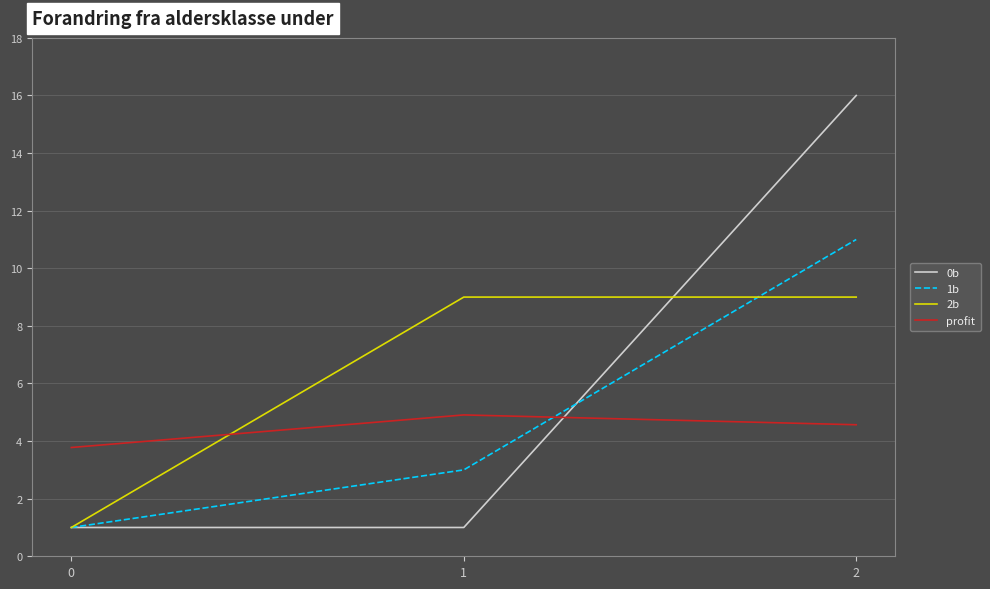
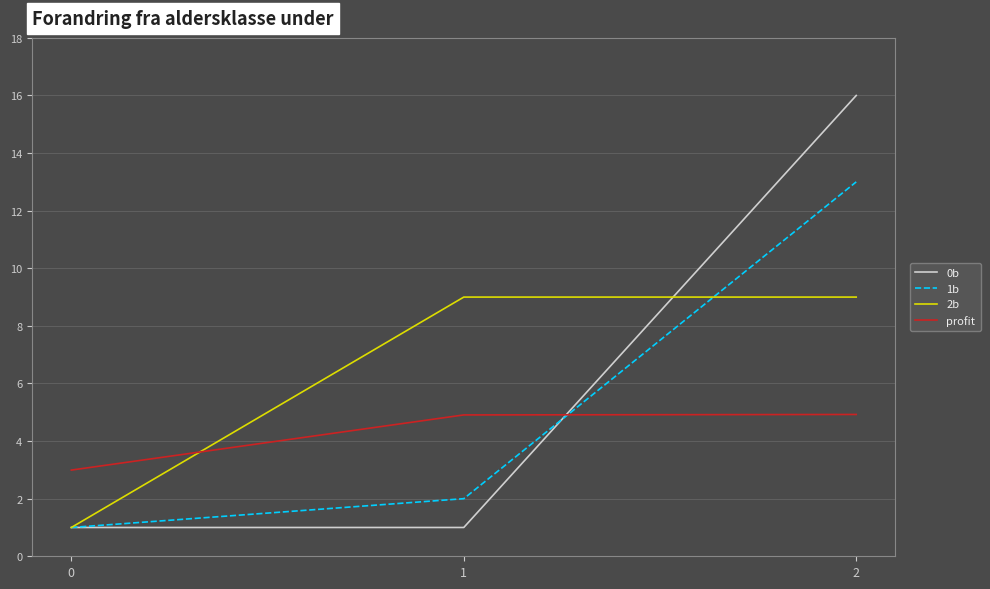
profit, 0: 3.8 -> 3.0
1b, 1: 3 -> 2
1b, 2: 11 -> 13
profit, 2: 4.6 -> 4.9
